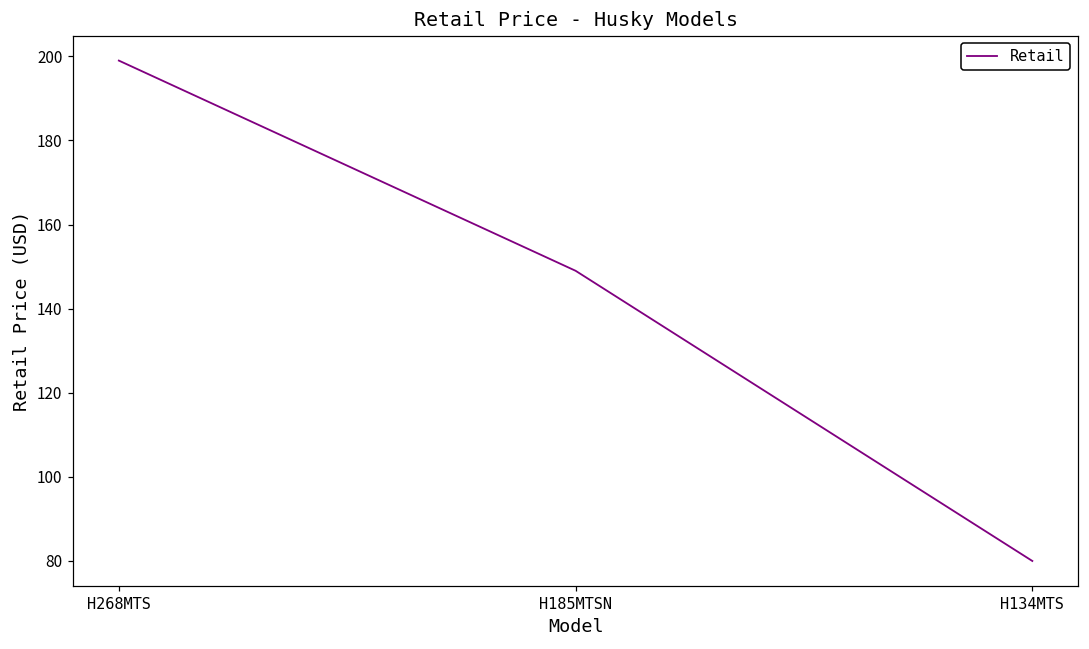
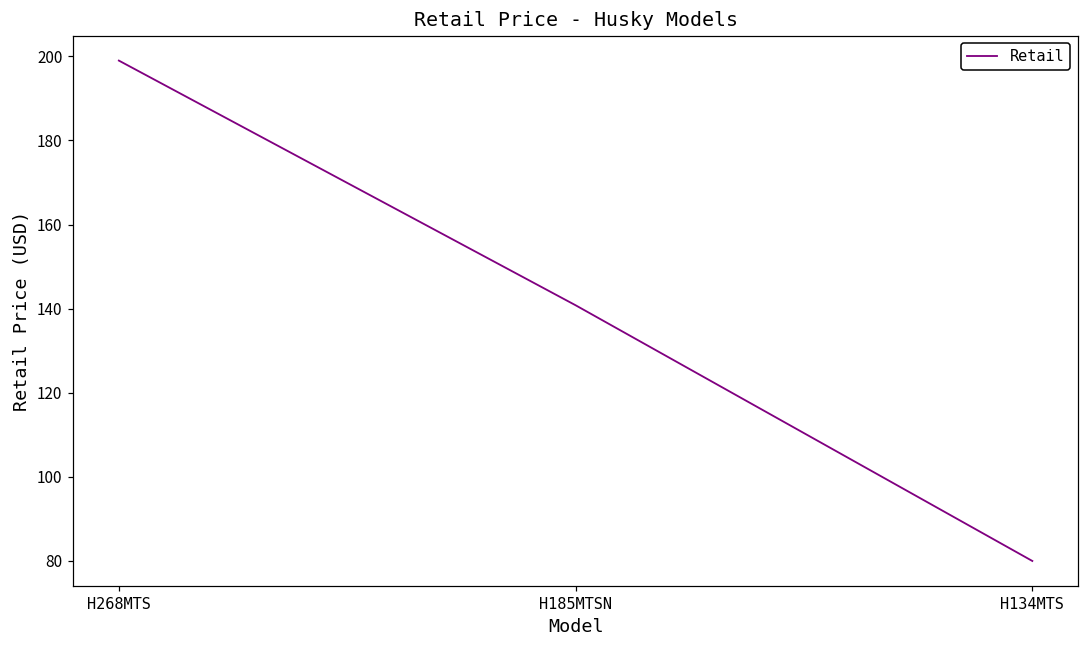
H185MTSN: 149 -> 141
